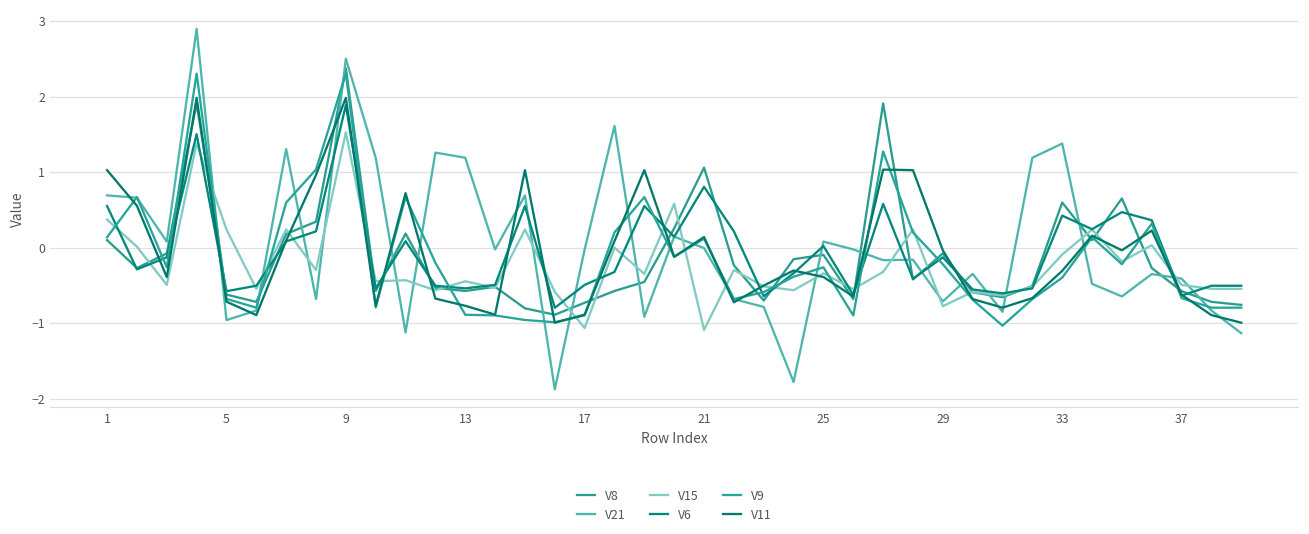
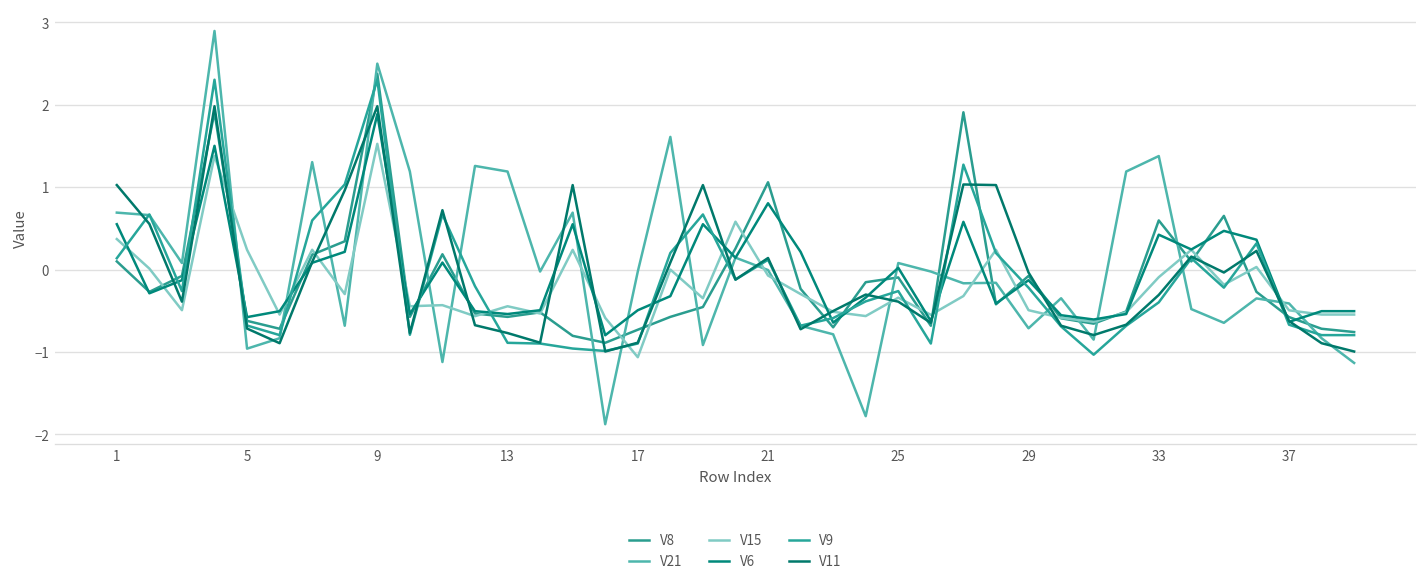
V15, 21: -1.1 -> -0.1
V15, 29: -0.8 -> -0.5
